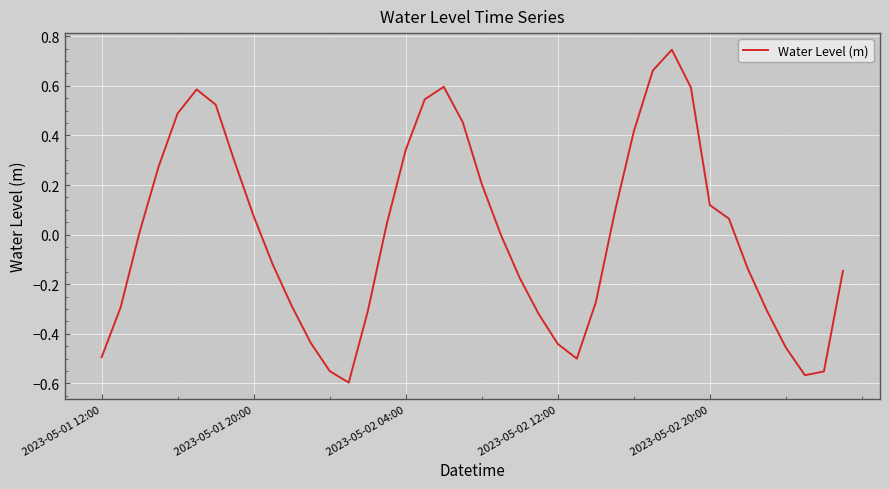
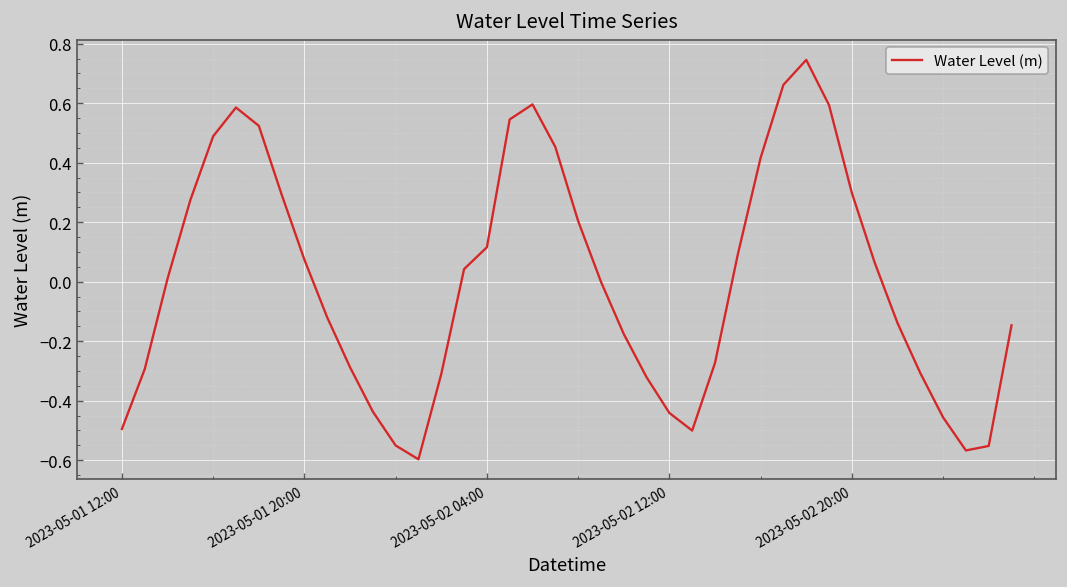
2023-05-02 04:00: 0.34 -> 0.12
2023-05-02 20:00: 0.12 -> 0.30
